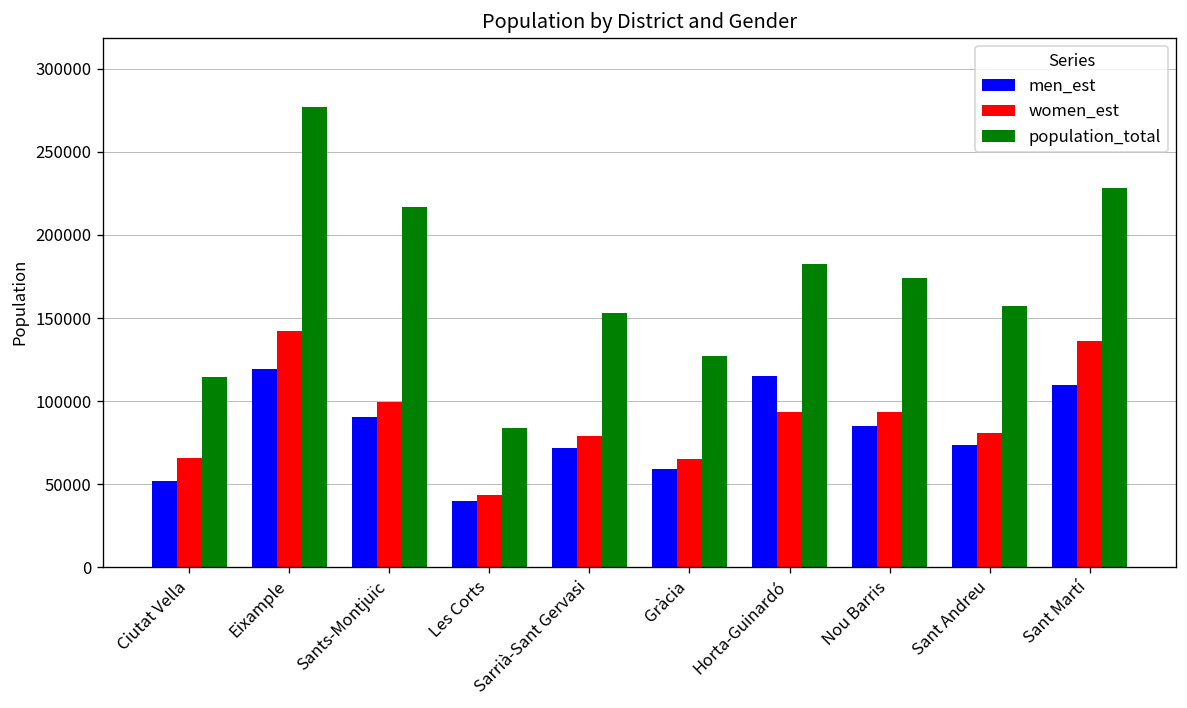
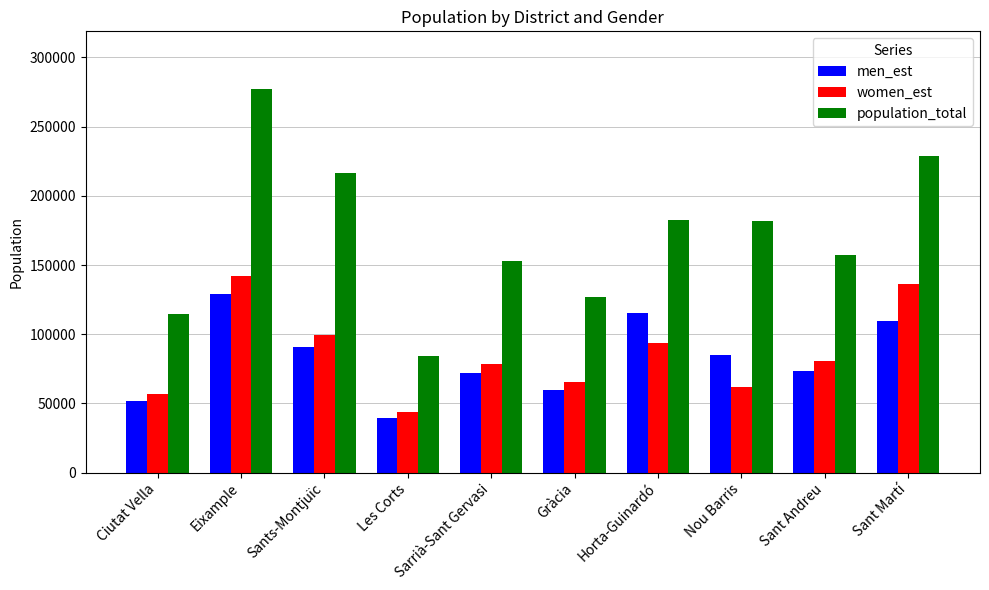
women_est, Ciutat Vella: 66000 -> 57000
men_est, Eixample: 119000 -> 129000
women_est, Nou Barris: 93000 -> 62000
population_total, Nou Barris: 174000 -> 182000
